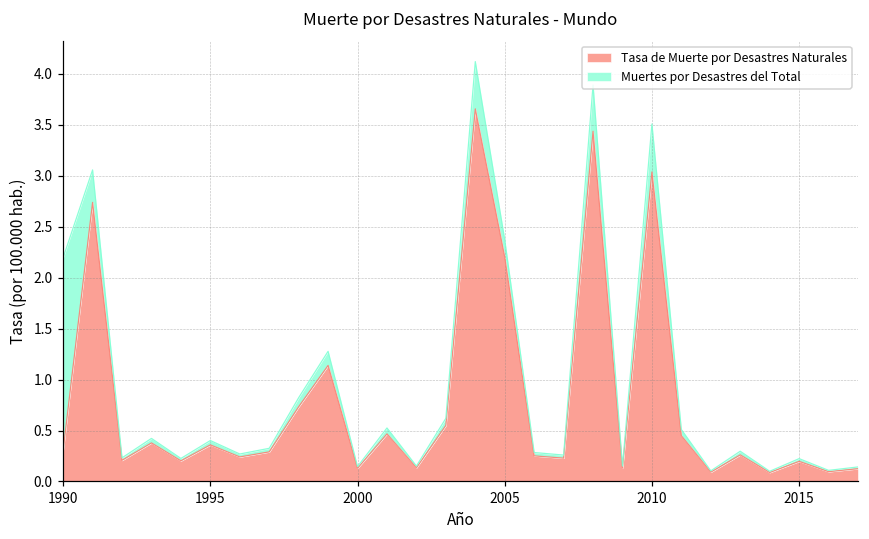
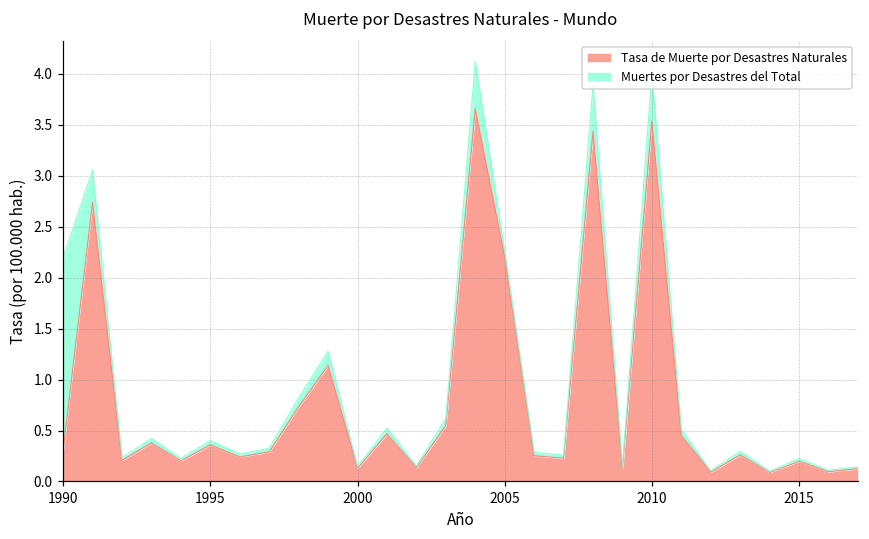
Muertes por Desastres del Total, 2005: 0.2 -> 0.1
Tasa de Muerte por Desastres Naturales, 2010: 3.0 -> 3.5
